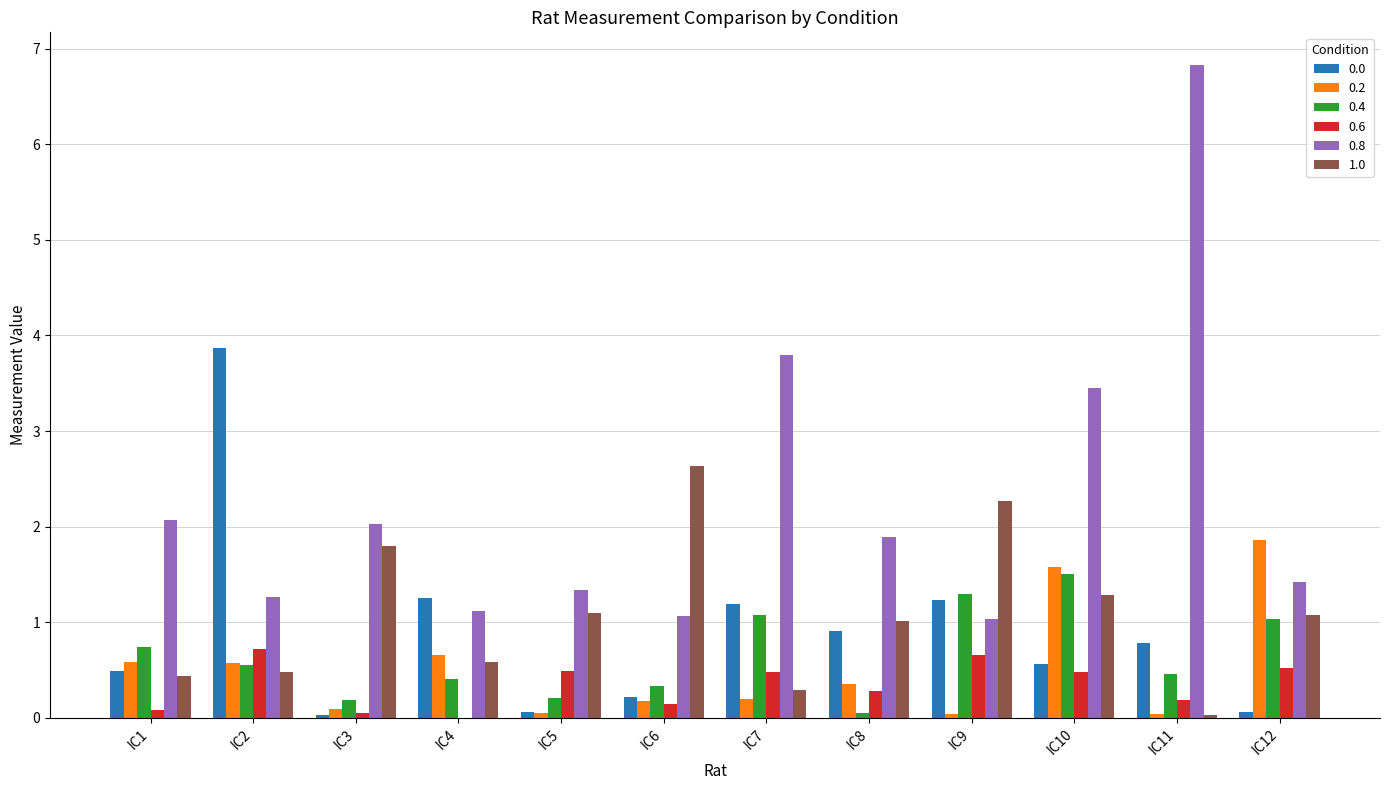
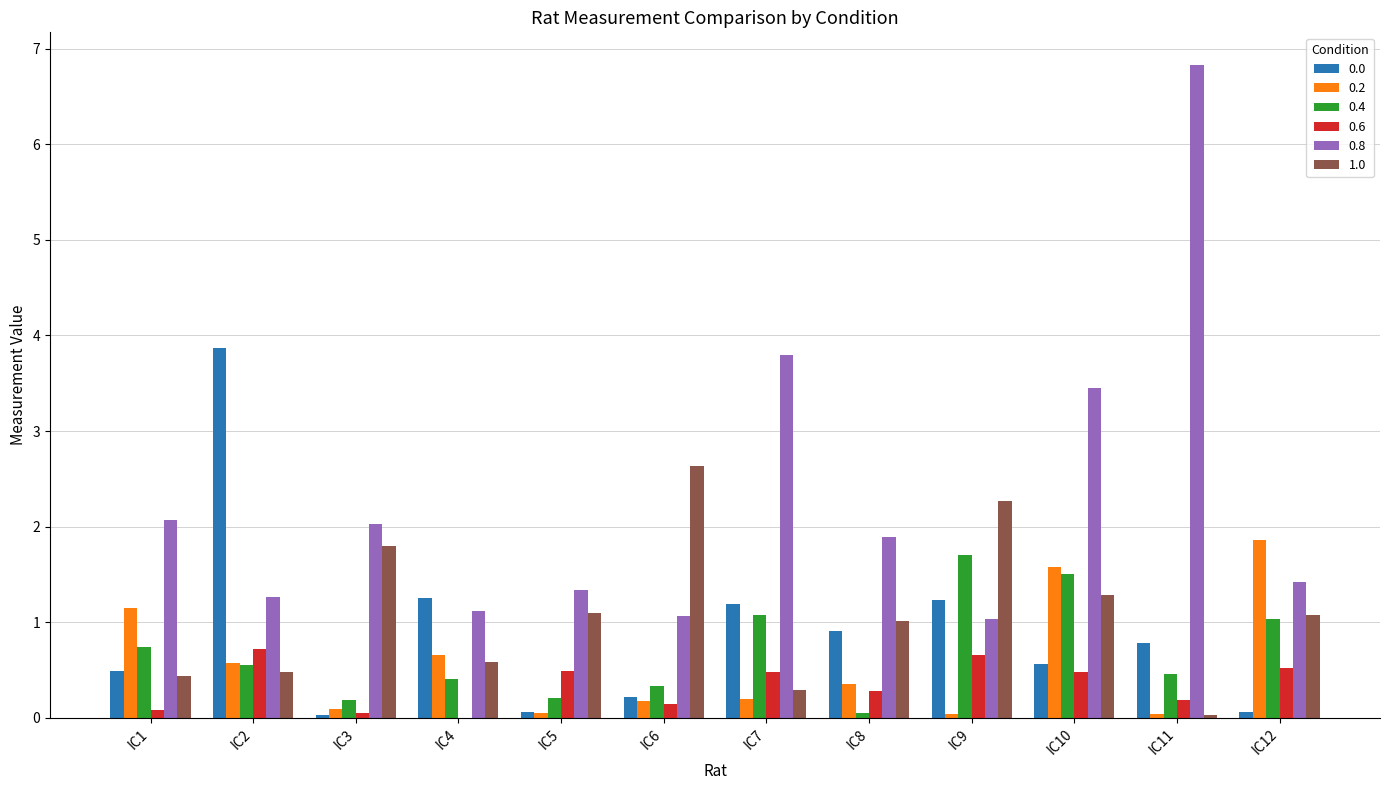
0.2, IC1: 0.6 -> 1.2
0.4, IC9: 1.3 -> 1.7
